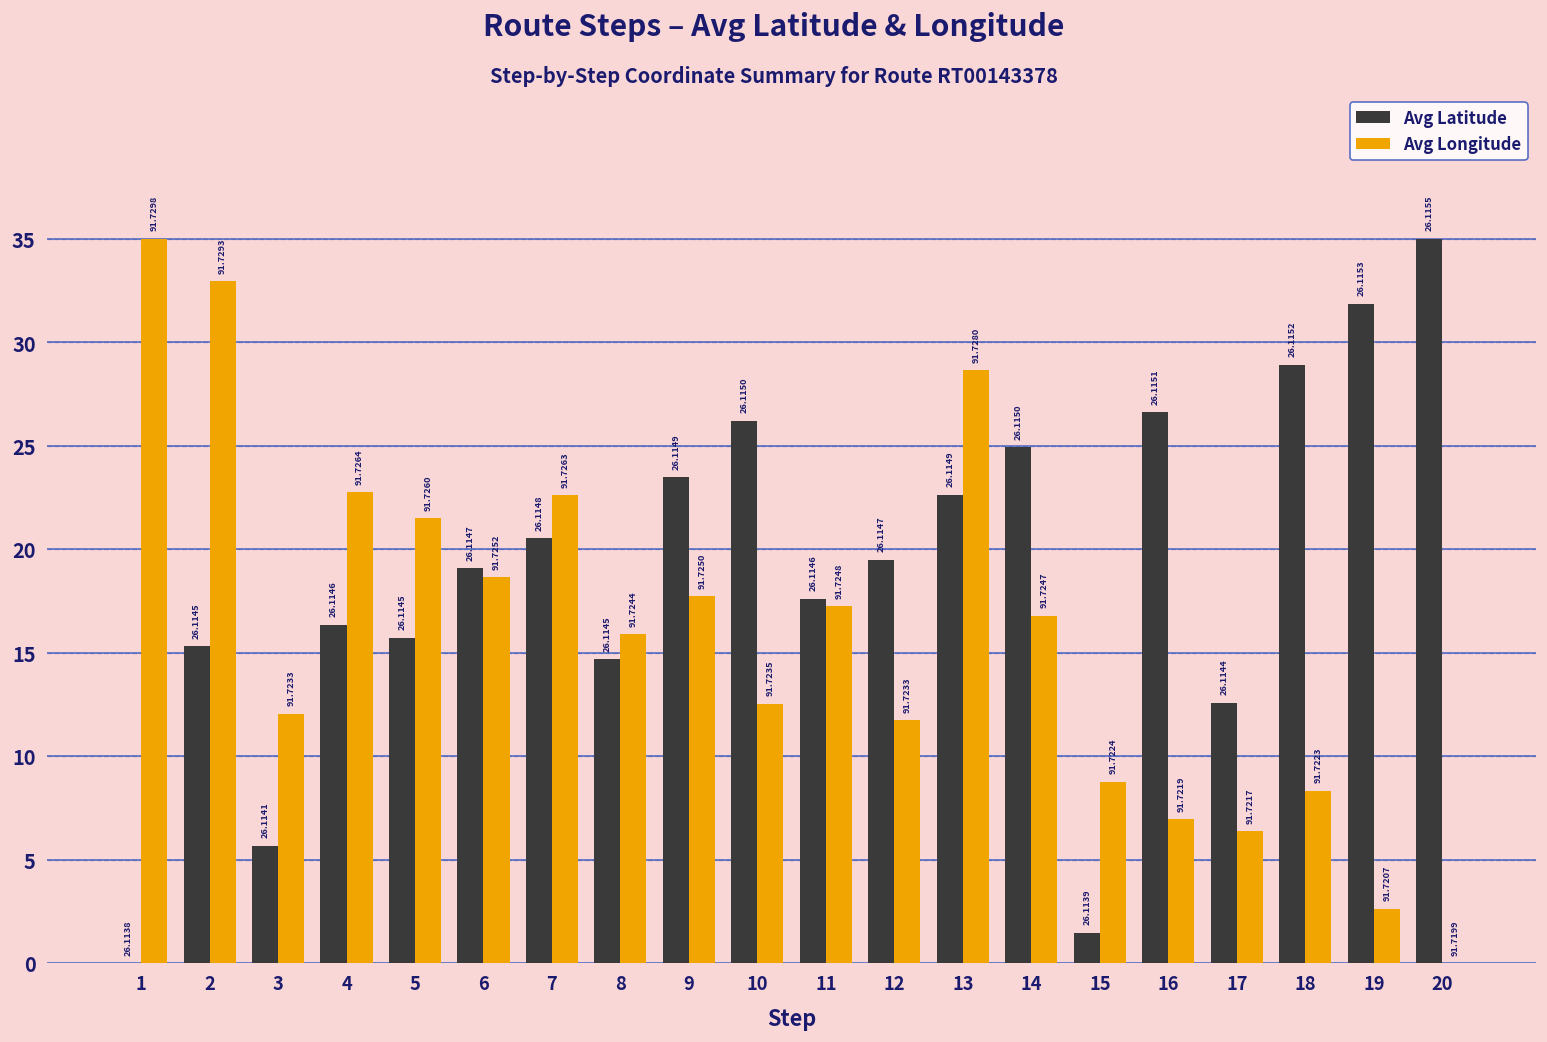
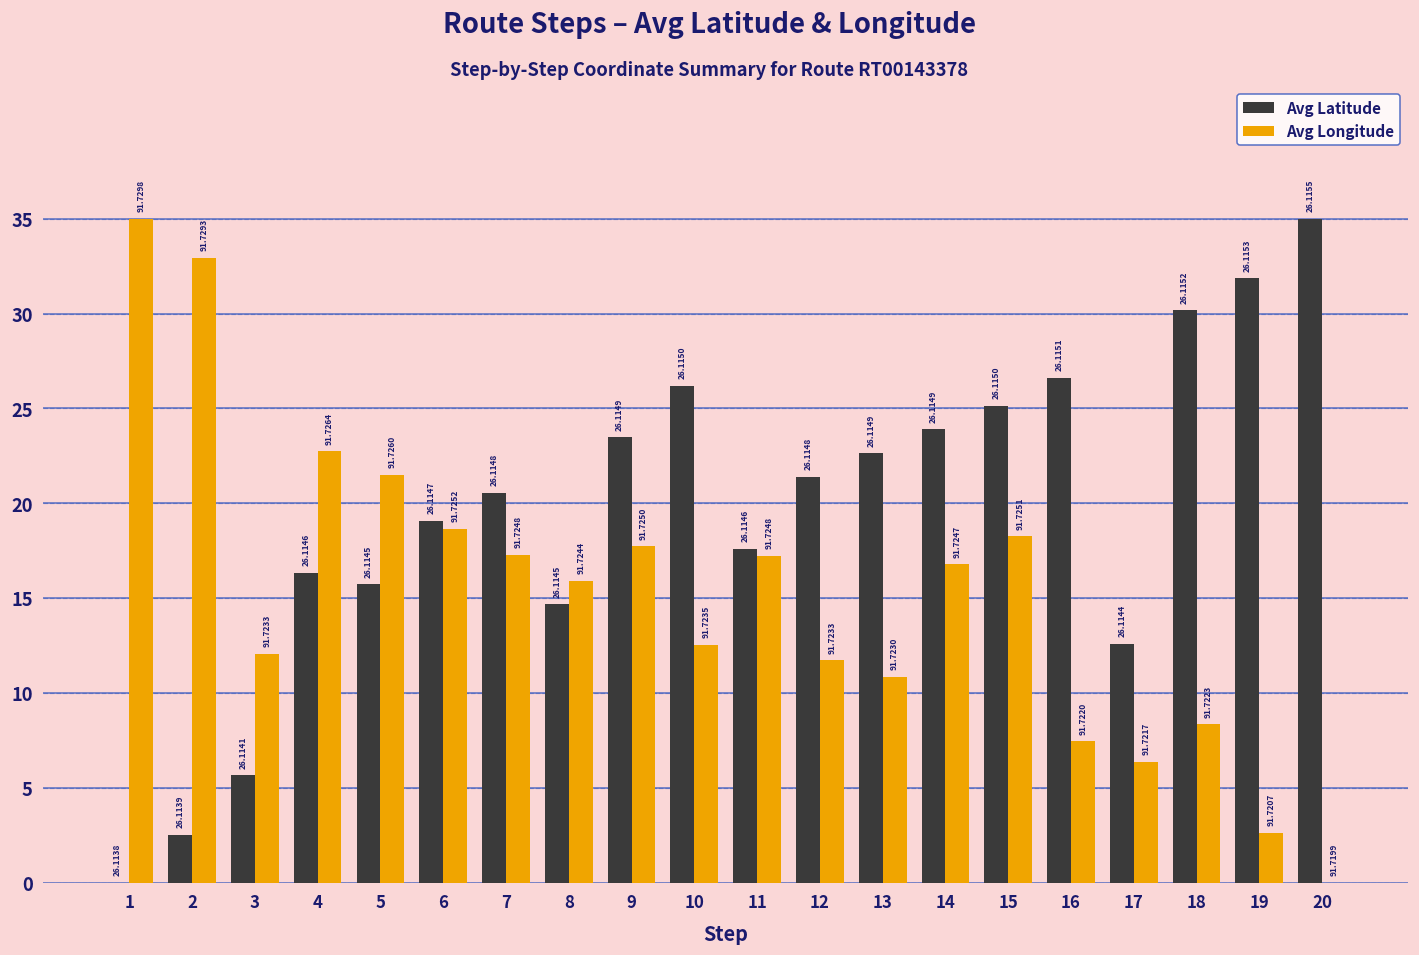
Avg Latitude, 2: 26.1145 -> 26.1139
Avg Longitude, 7: 91.7263 -> 91.7248
Avg Latitude, 12: 26.1147 -> 26.1148
Avg Longitude, 13: 91.7280 -> 91.7230
Avg Latitude, 14: 26.1150 -> 26.1149
Avg Latitude, 15: 26.1139 -> 26.1150
Avg Longitude, 15: 91.7224 -> 91.7251
Avg Longitude, 16: 91.7219 -> 91.7220
Avg Latitude, 18: 28.9 -> 30.2
